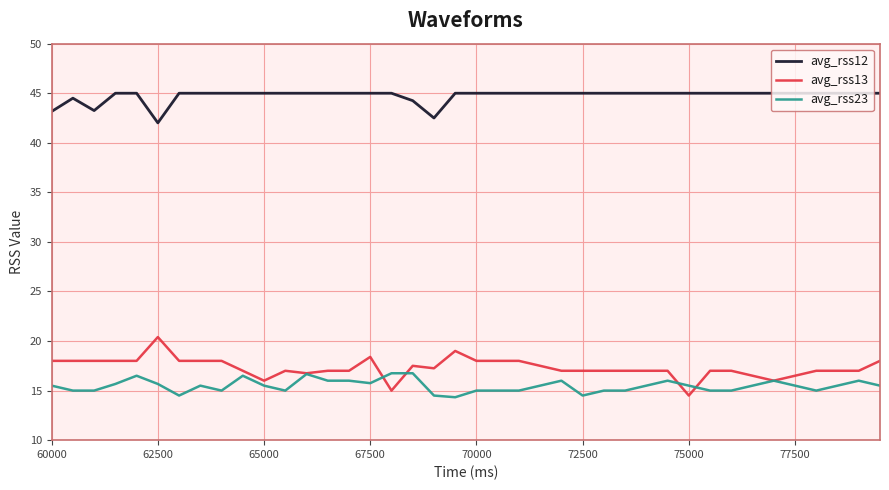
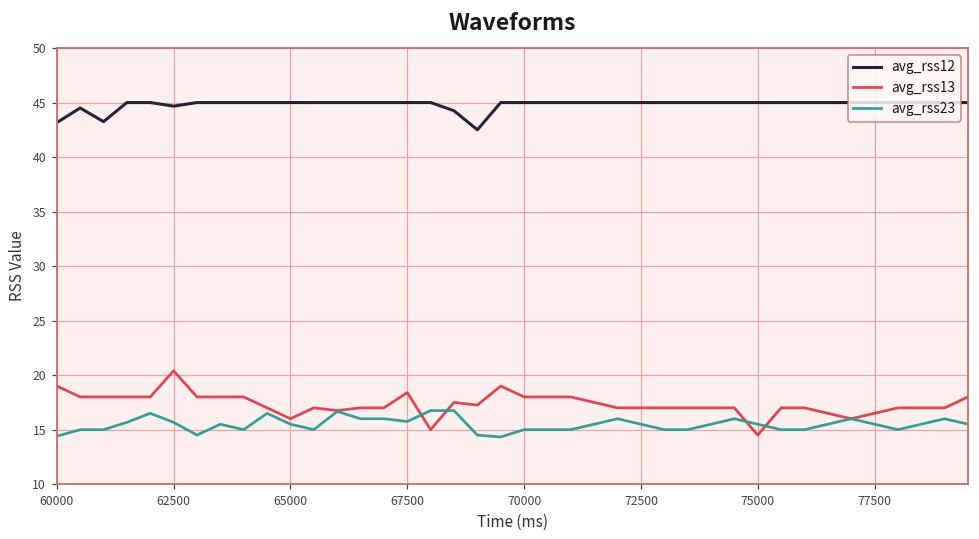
avg_rss13, 60000: 18 -> 19
avg_rss23, 60000: 16 -> 14
avg_rss12, 62500: 42 -> 45
avg_rss23, 72500: 15 -> 16
